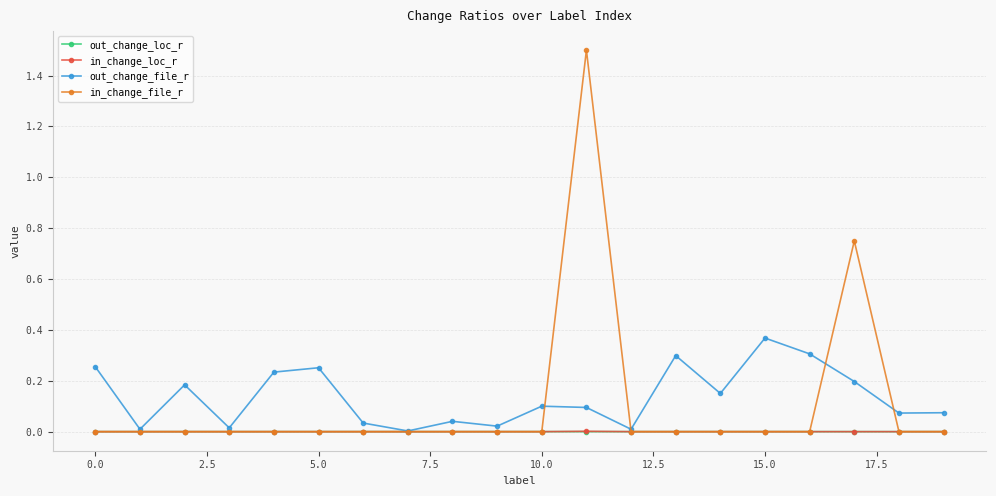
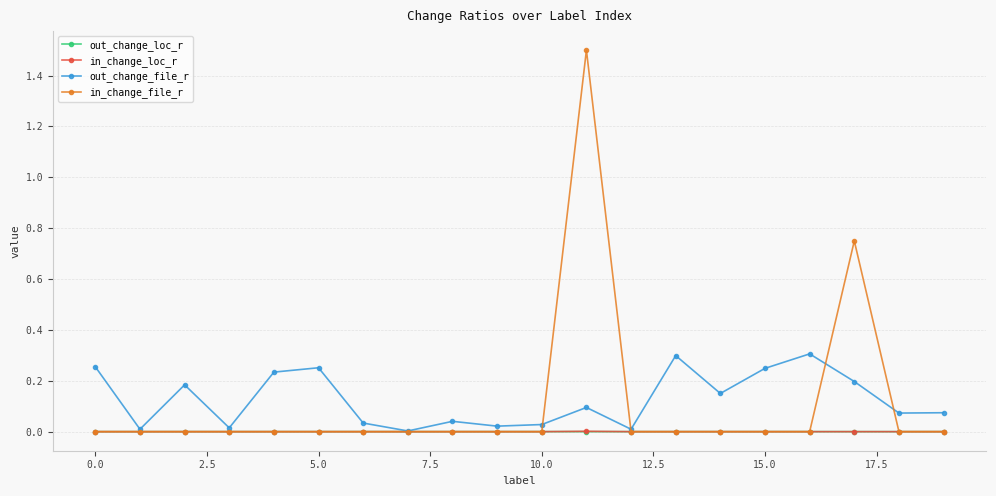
out_change_file_r, 10.0: 0.10 -> 0.03
out_change_file_r, 15.0: 0.37 -> 0.25
